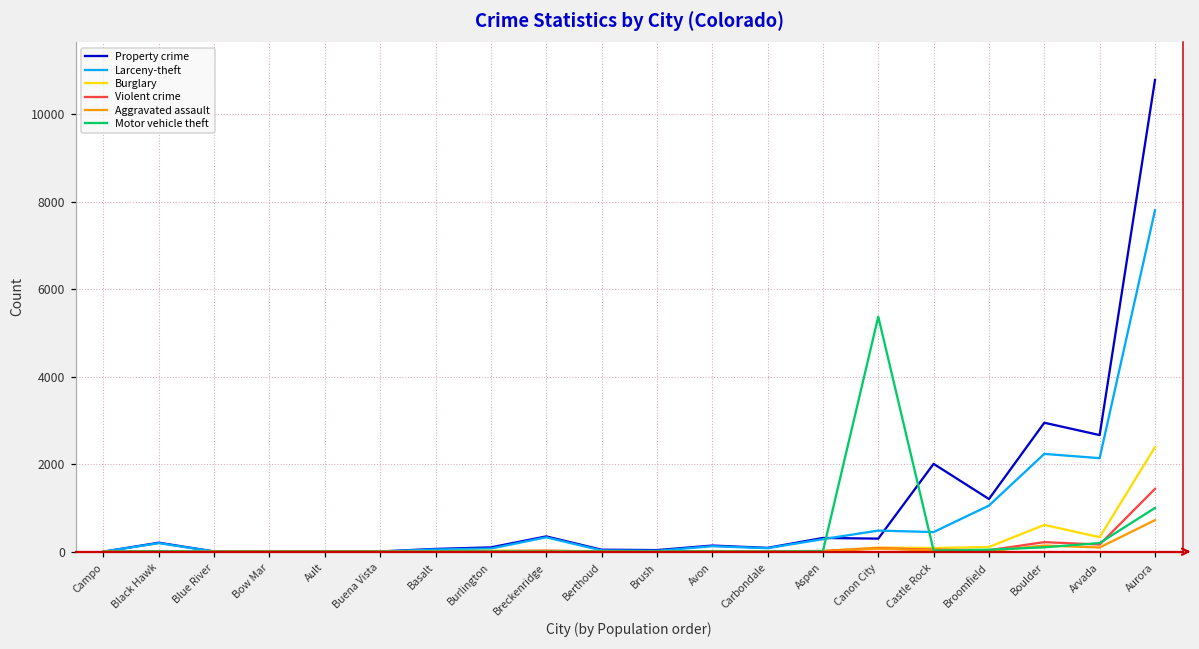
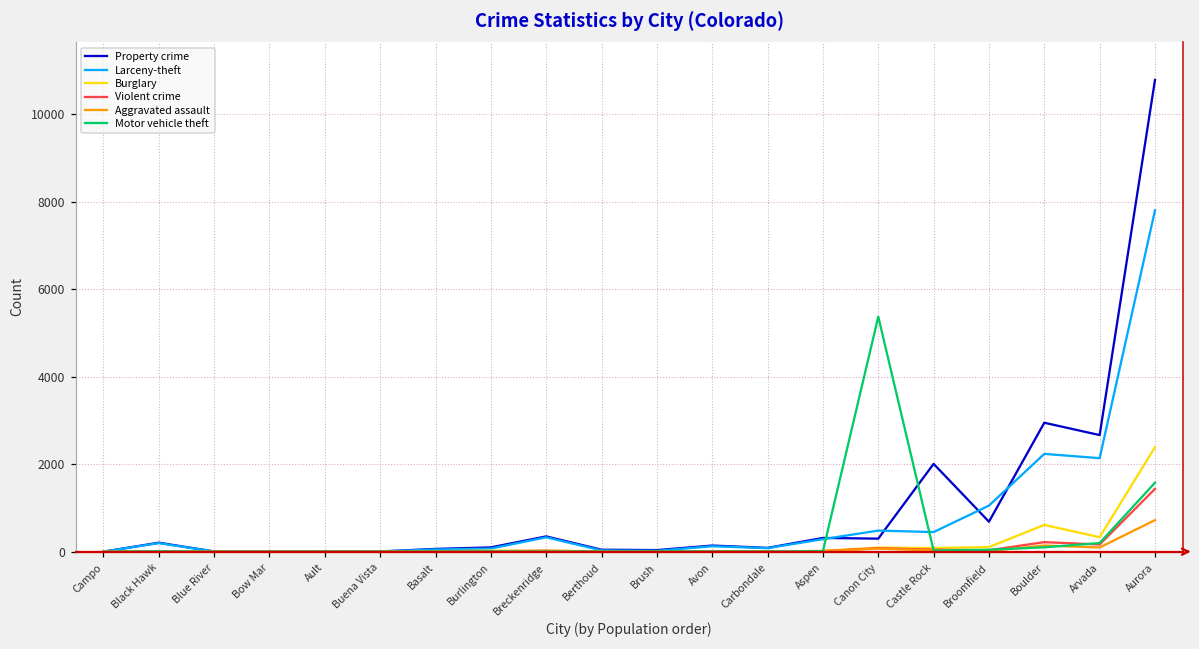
Property crime, Broomfield: 1200 -> 700
Motor vehicle theft, Aurora: 1000 -> 1600
